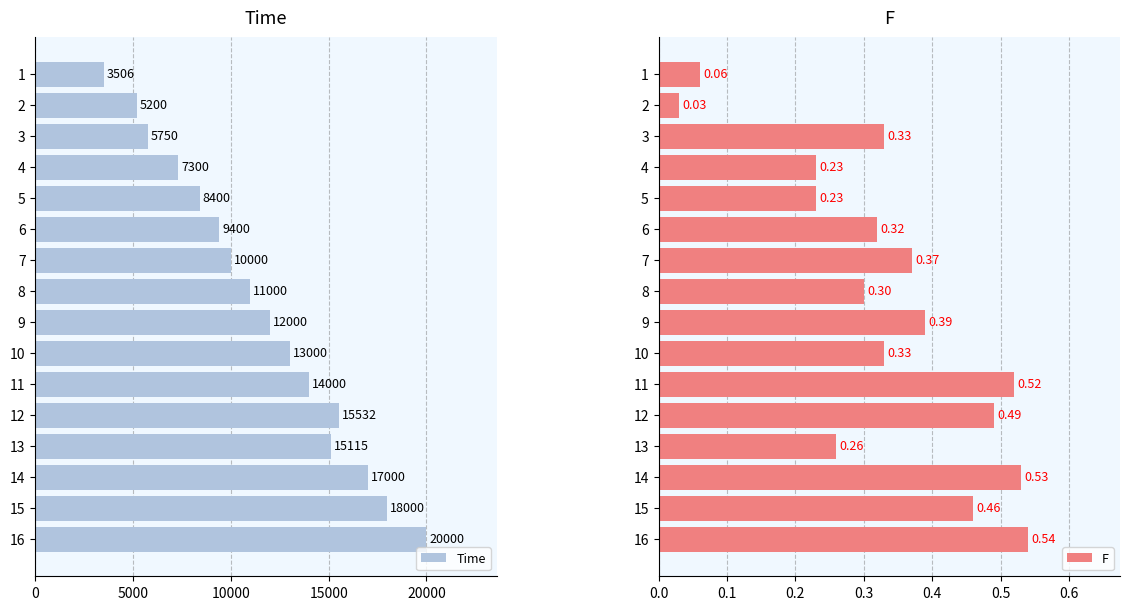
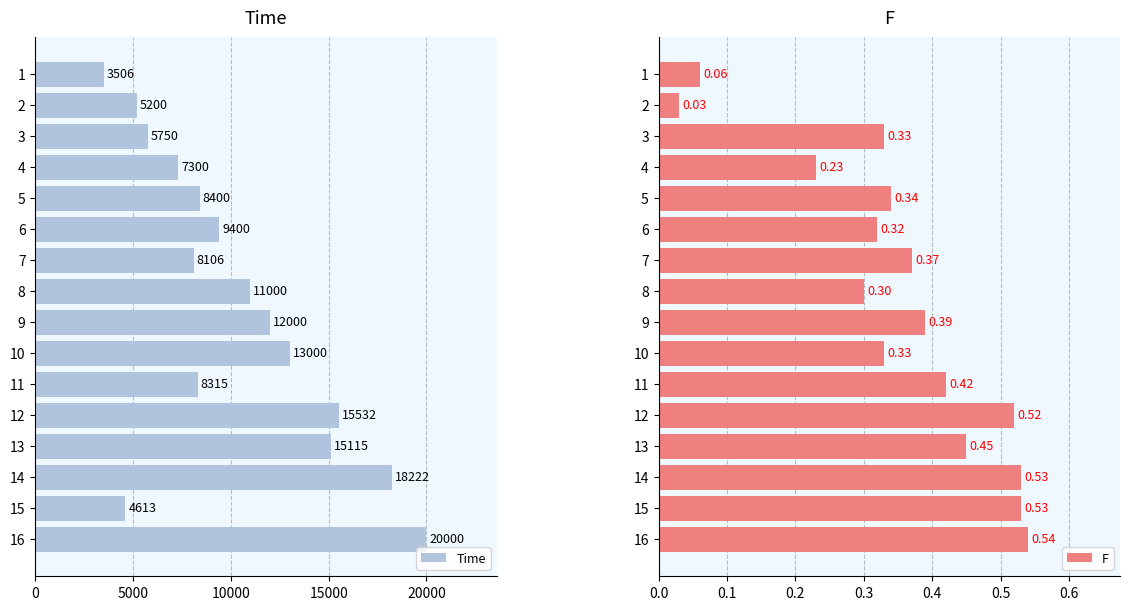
Time, 7: 10000 -> 8106
Time, 11: 14000 -> 8315
Time, 14: 17000 -> 18222
Time, 15: 18000 -> 4613
F, 5: 0.23 -> 0.34
F, 11: 0.52 -> 0.42
F, 12: 0.49 -> 0.52
F, 13: 0.26 -> 0.45
F, 15: 0.46 -> 0.53
